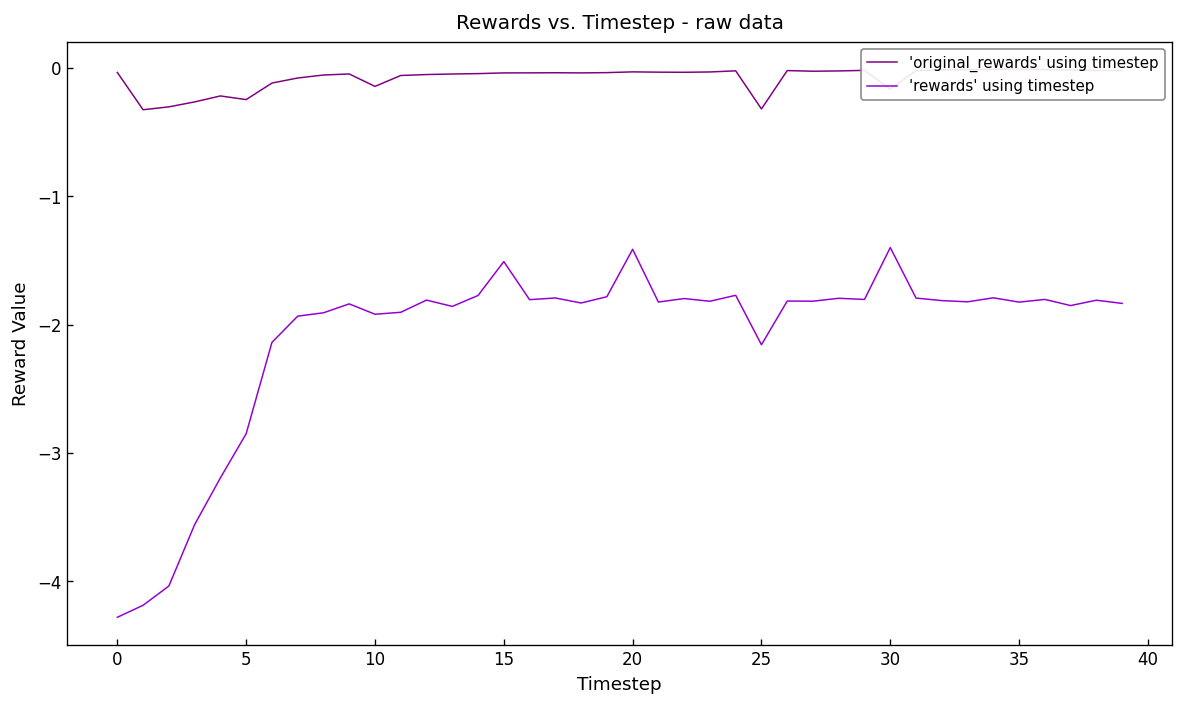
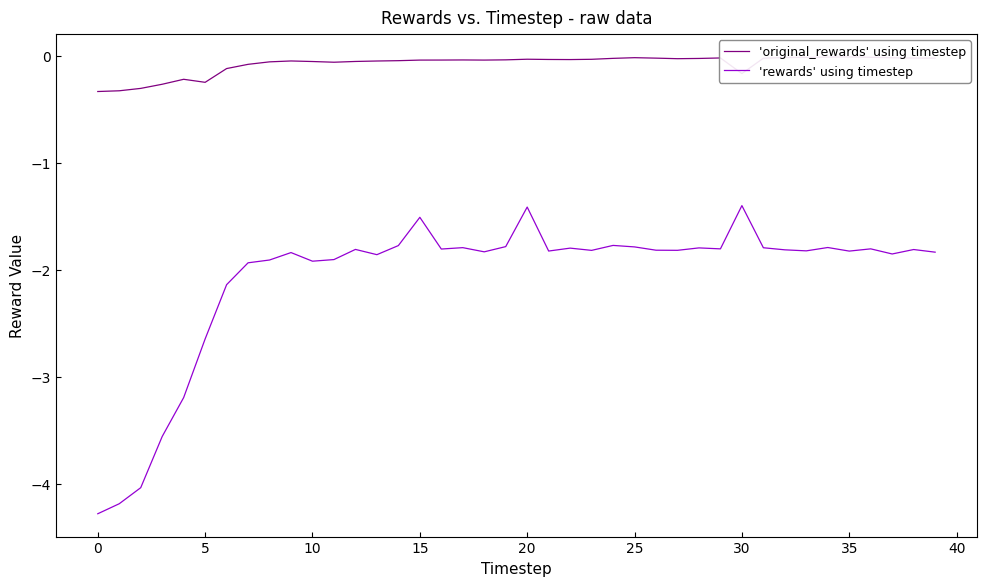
'original_rewards' using timestep, 0: -0.04 -> -0.33
'rewards' using timestep, 5: -2.85 -> -2.65
'original_rewards' using timestep, 10: -0.14 -> -0.05
'original_rewards' using timestep, 25: -0.32 -> -0.02
'rewards' using timestep, 25: -2.16 -> -1.79
